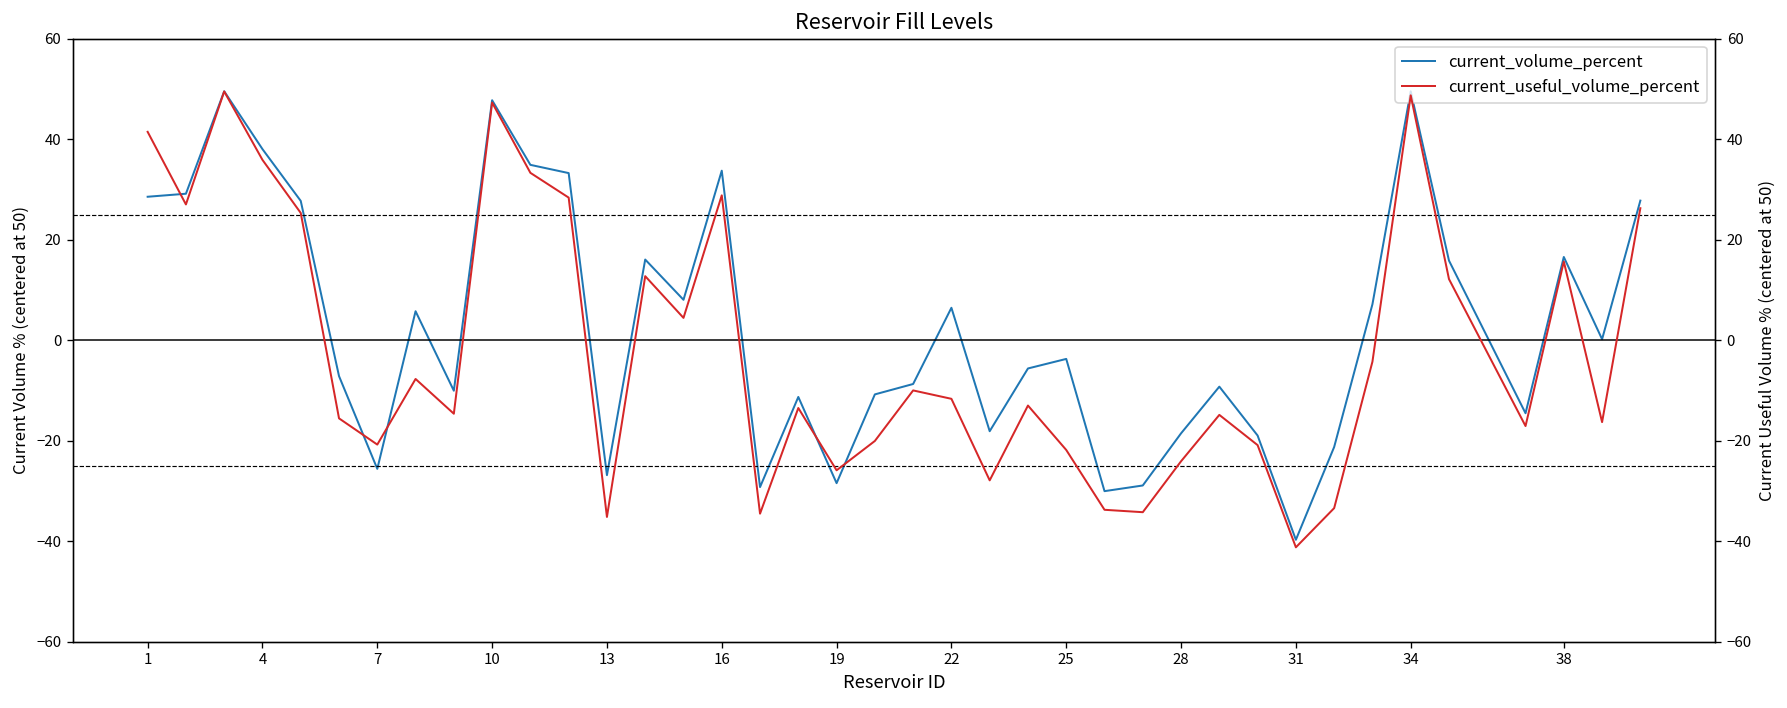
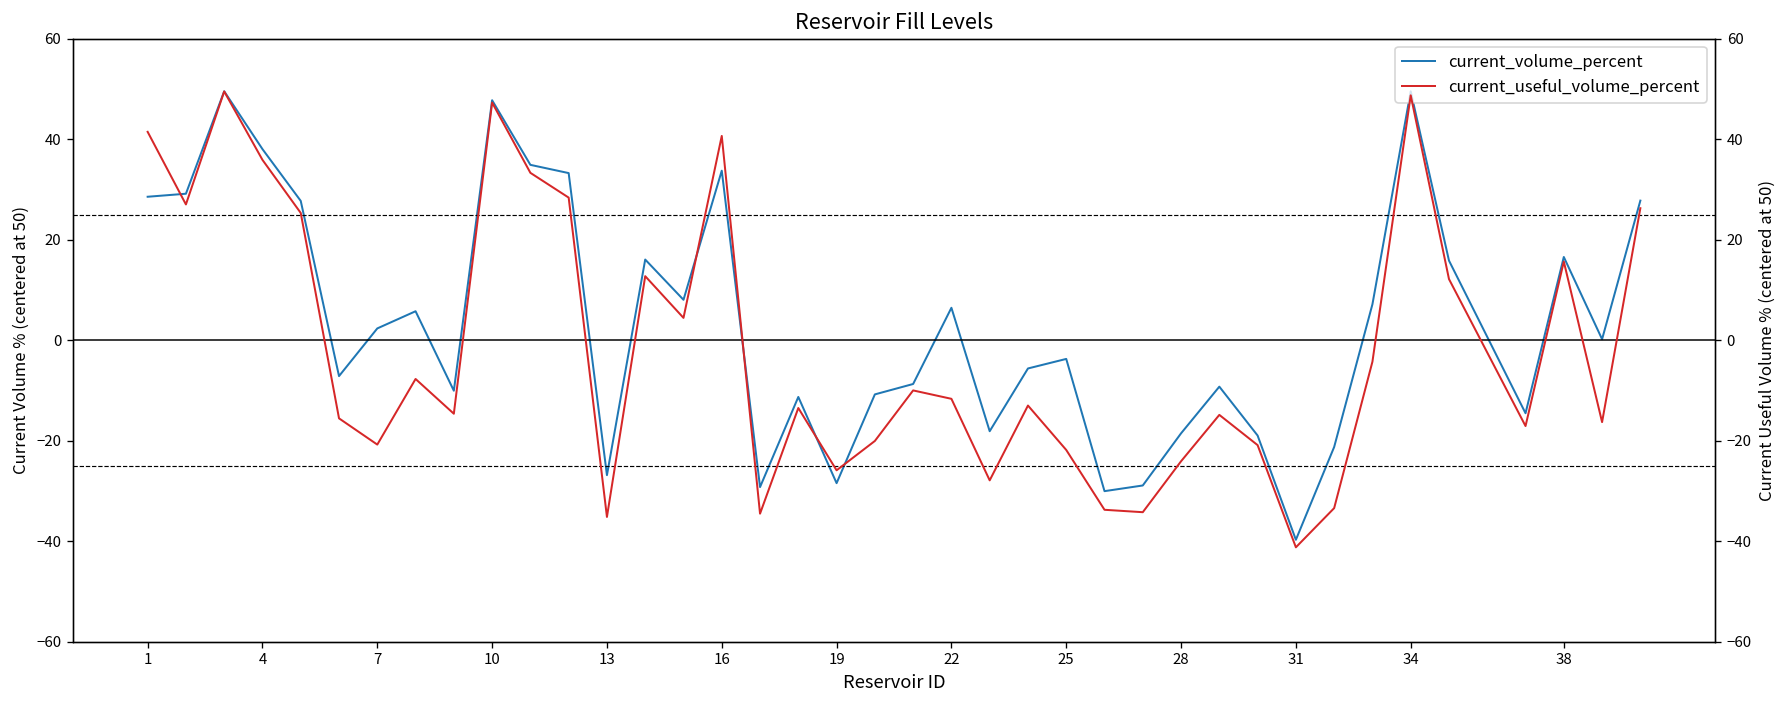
current_volume_percent, 7: -26 -> 2
current_useful_volume_percent, 16: 29 -> 41
